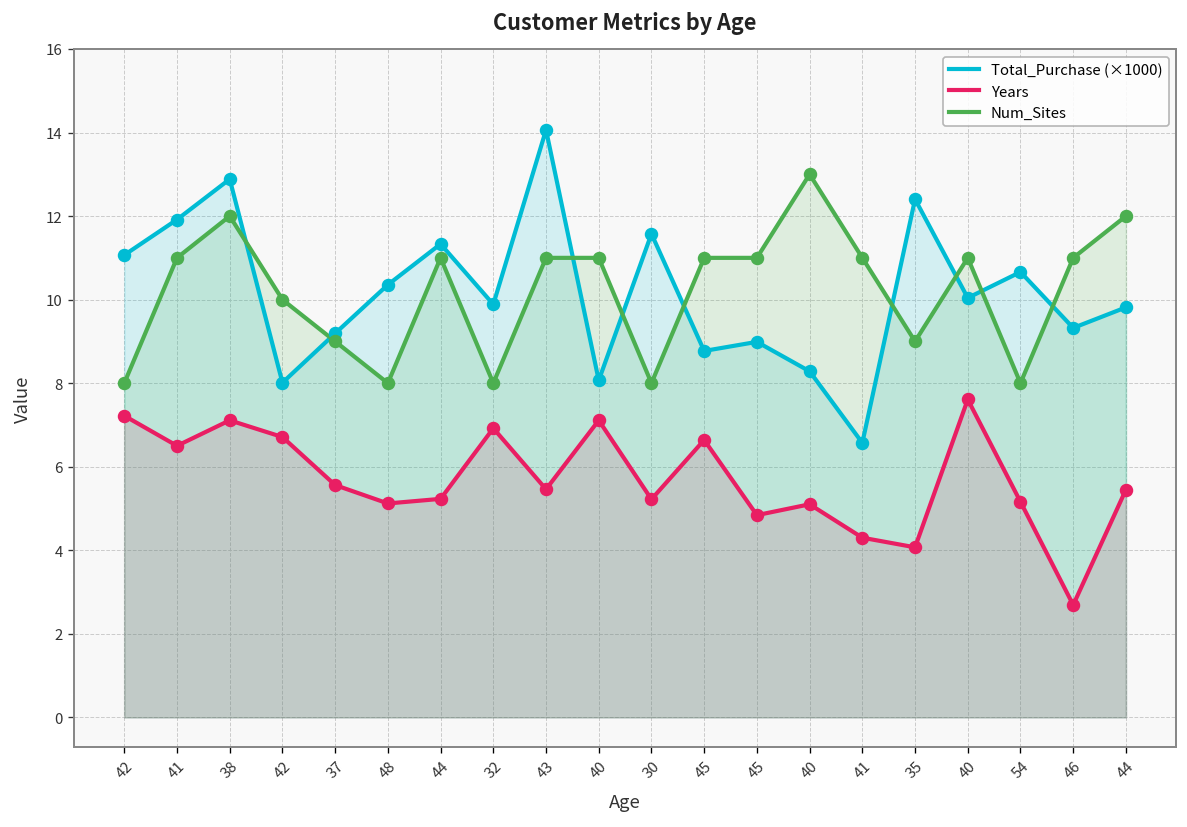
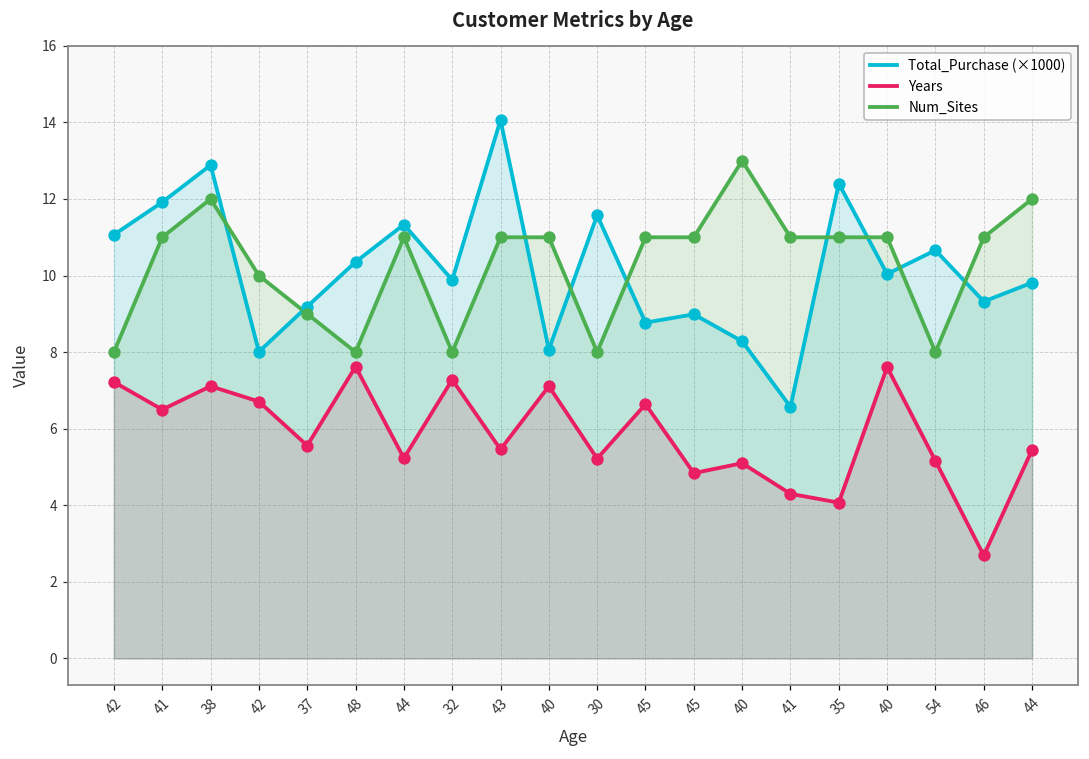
Years, 48: 5.1 -> 7.6
Years, 32: 6.9 -> 7.3
Num_Sites, 35: 9 -> 11
